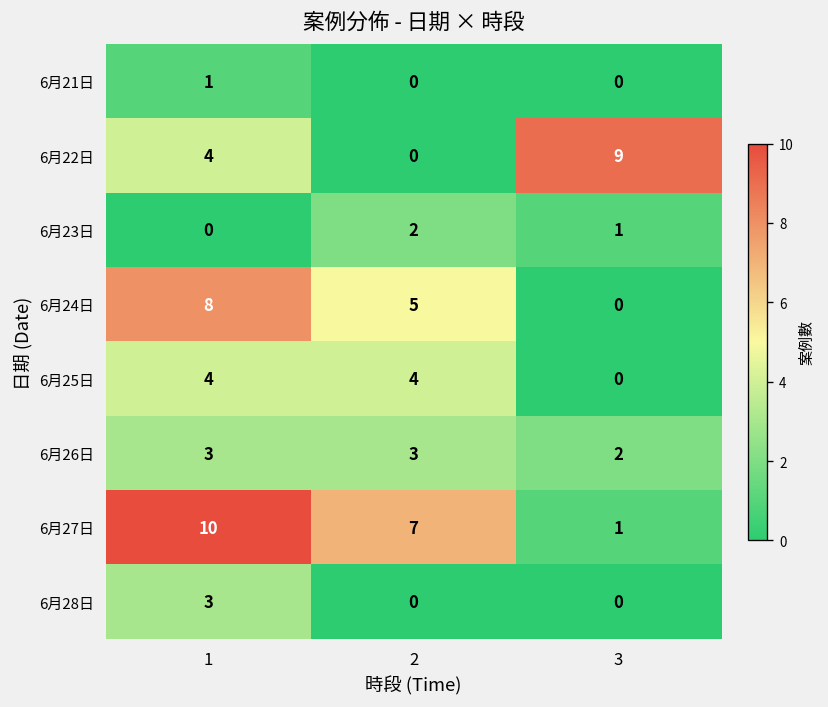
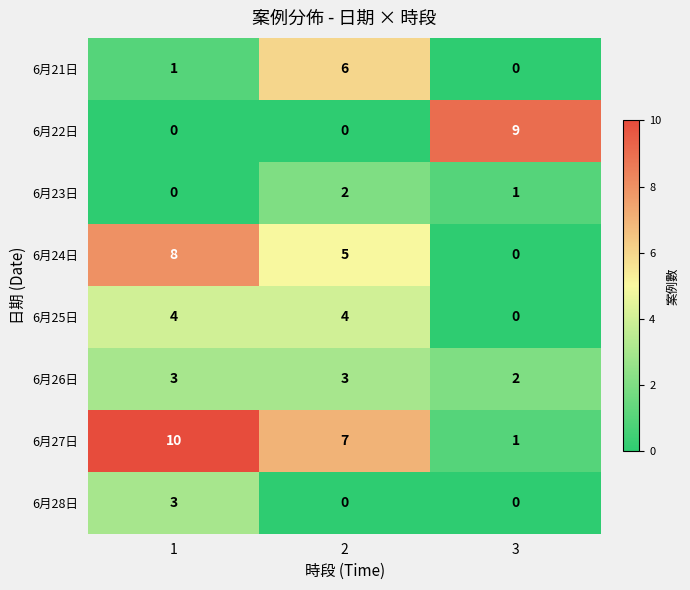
6月21日, 2: 0 -> 6
6月22日, 1: 4 -> 0
